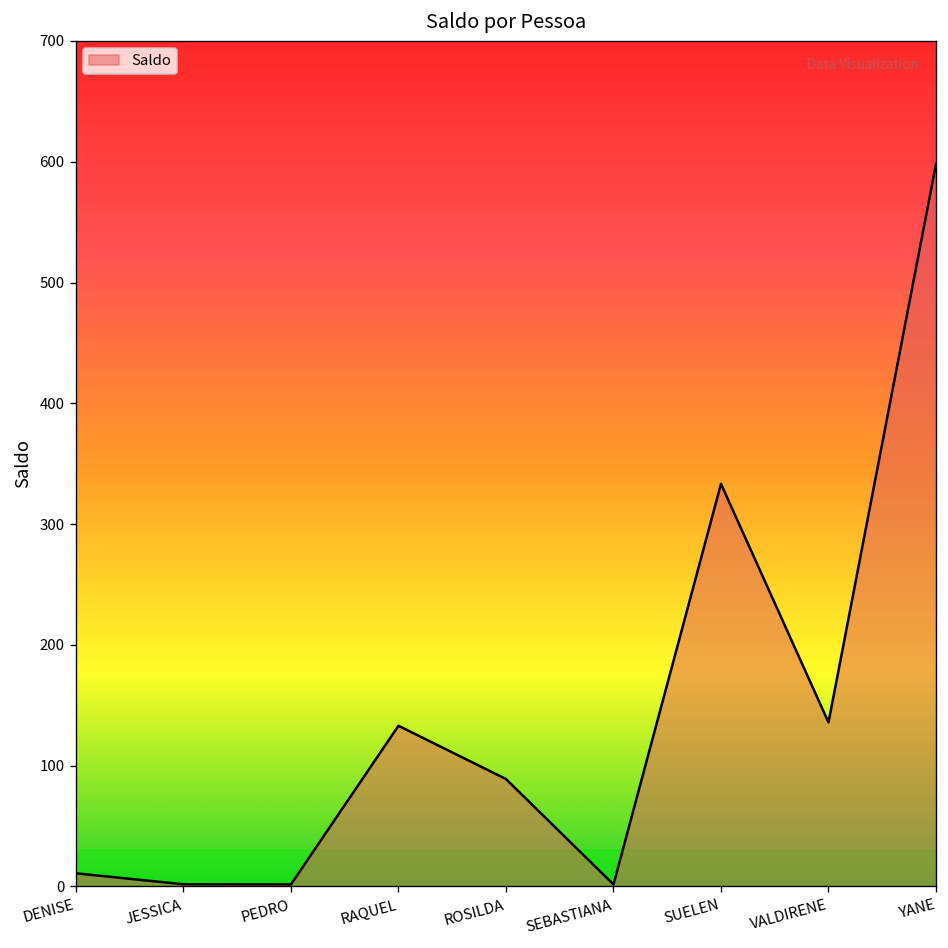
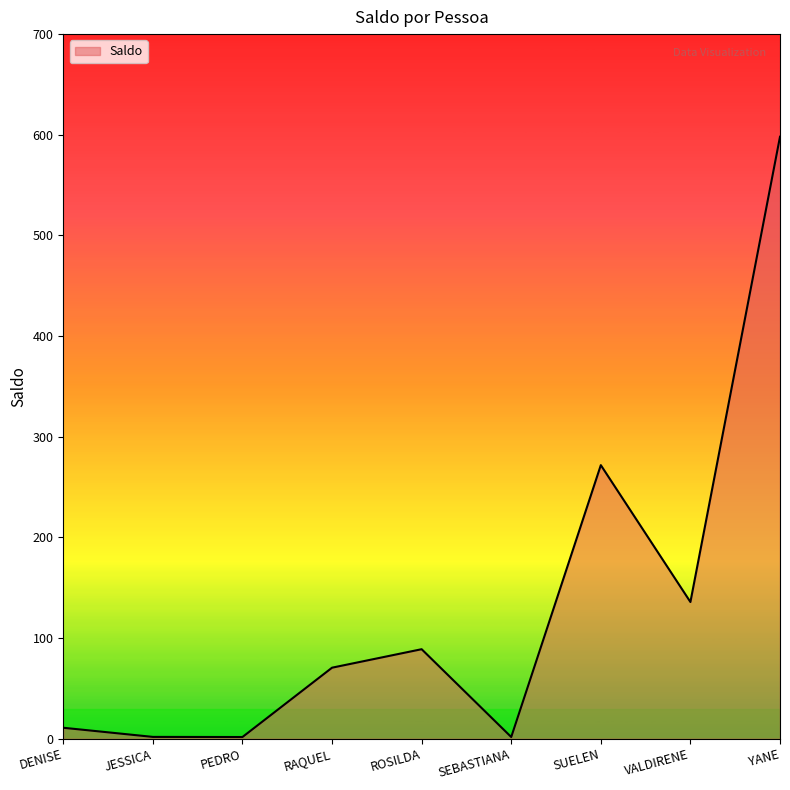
RAQUEL: 133 -> 71
SUELEN: 333 -> 272
